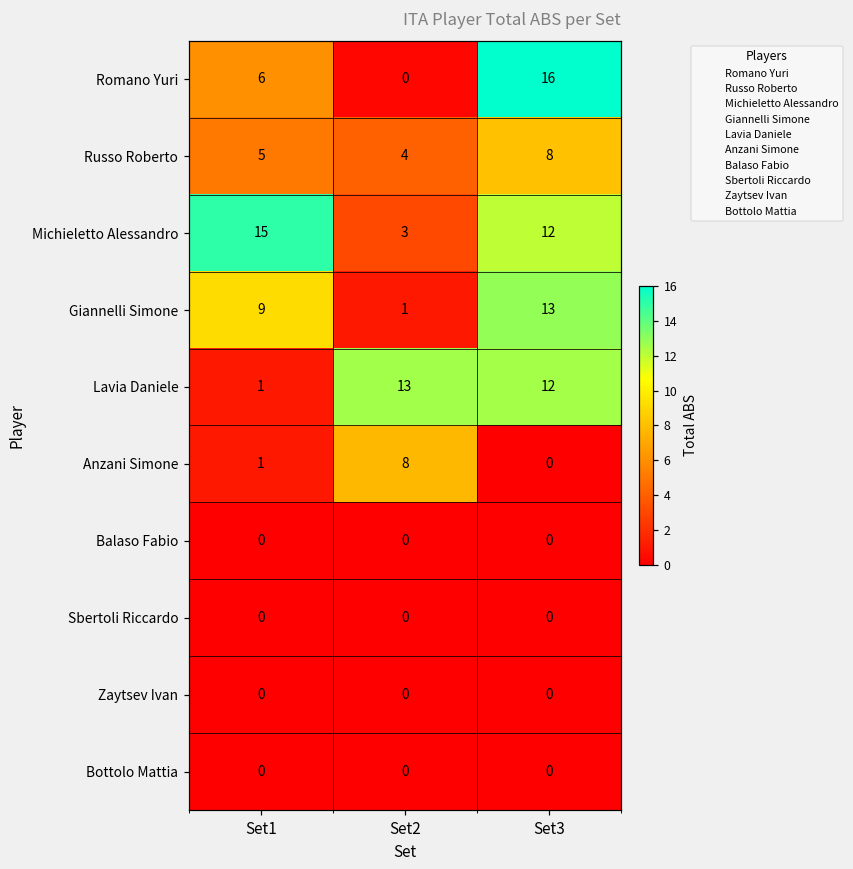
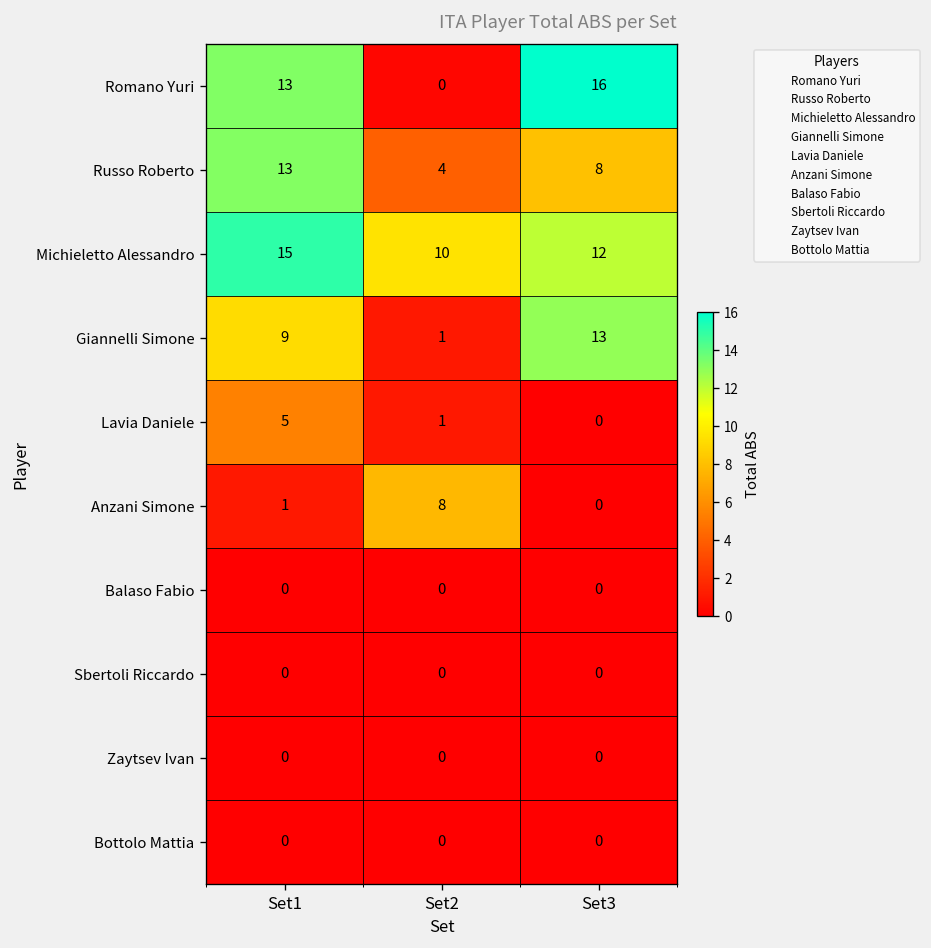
Romano Yuri, Set1: 6 -> 13
Russo Roberto, Set1: 5 -> 13
Michieletto Alessandro, Set2: 3 -> 10
Lavia Daniele, Set1: 1 -> 5
Lavia Daniele, Set2: 13 -> 1
Lavia Daniele, Set3: 12 -> 0
